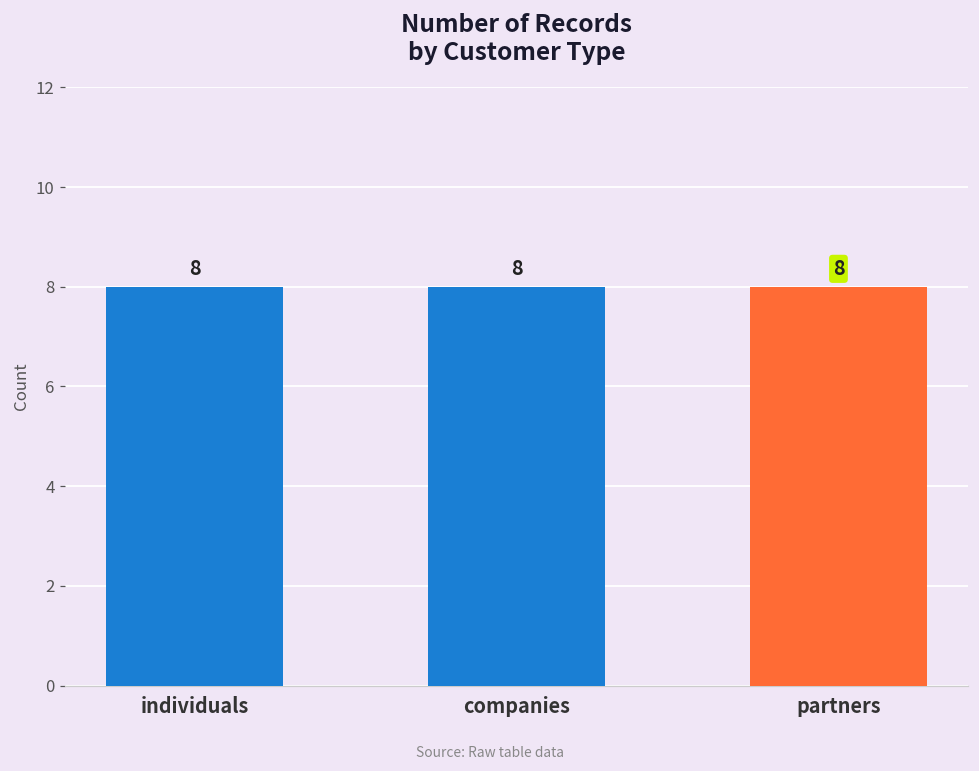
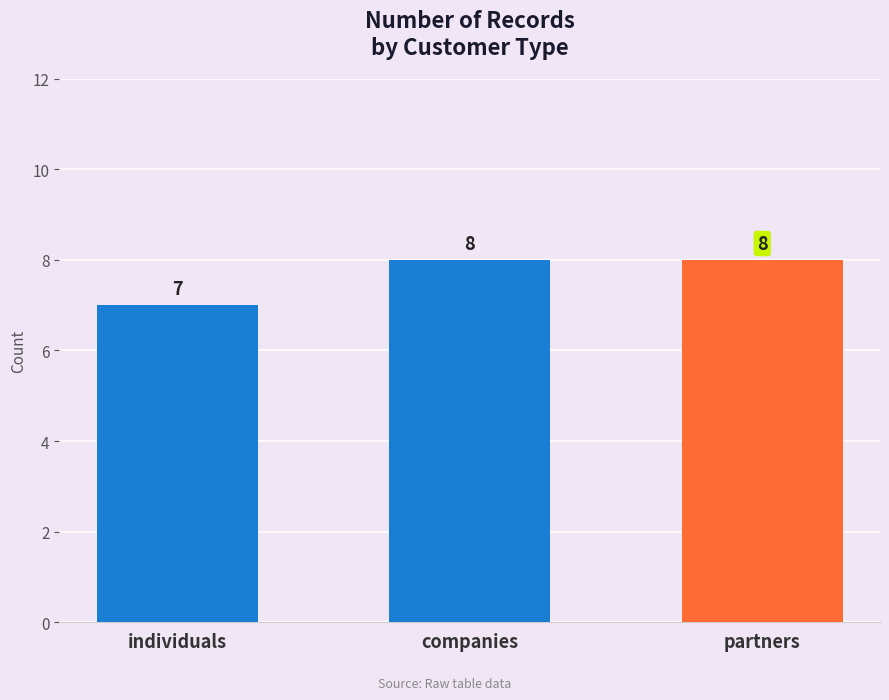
individuals: 8 -> 7
